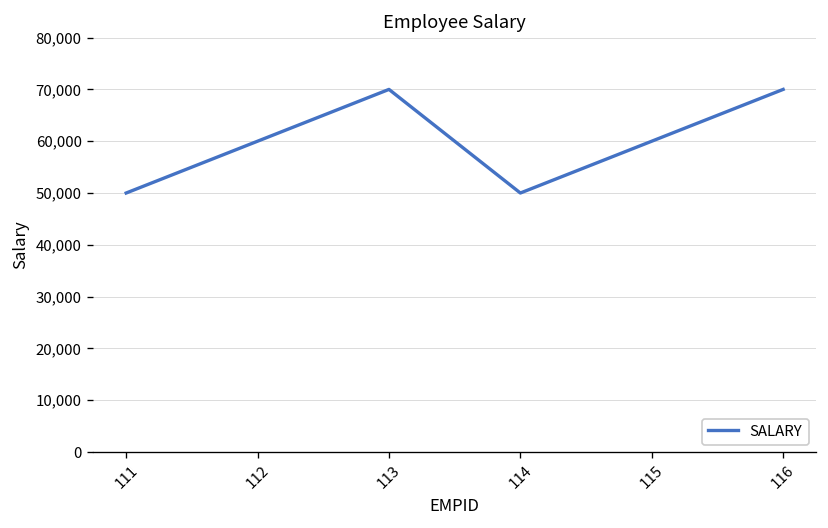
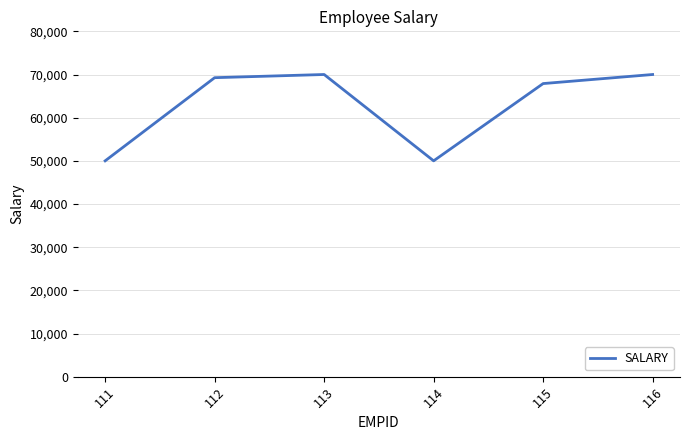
112: 60,000 -> 69,000
115: 60,000 -> 68,000
